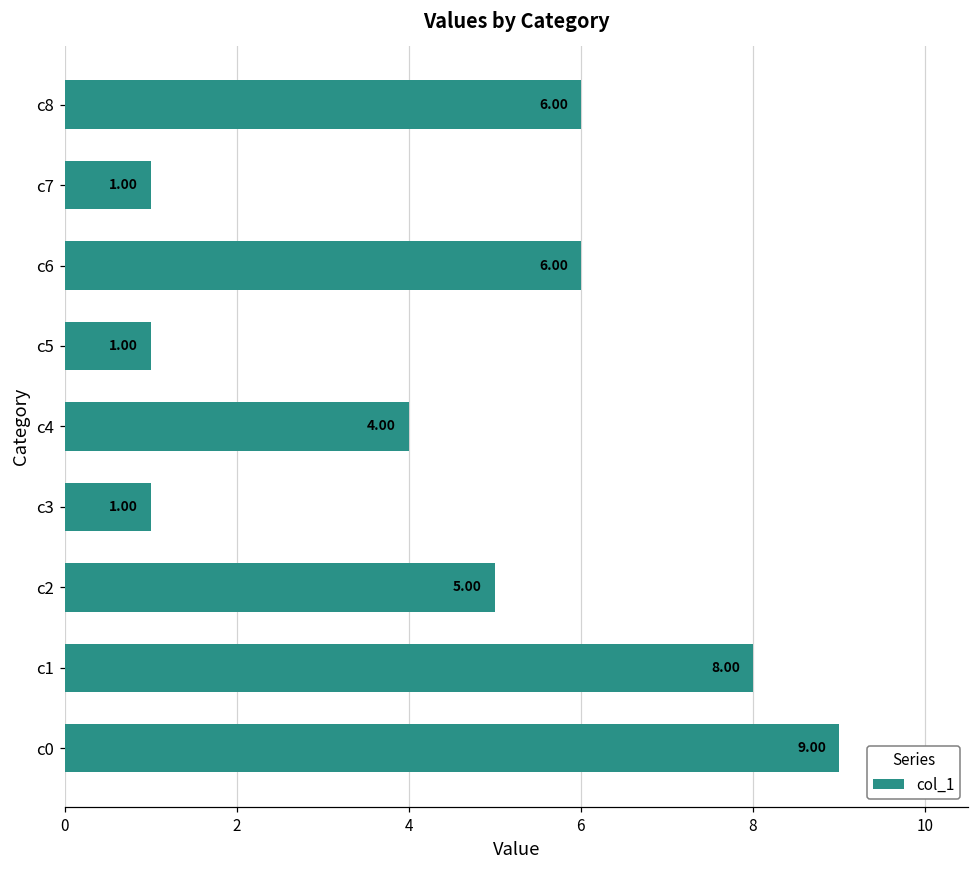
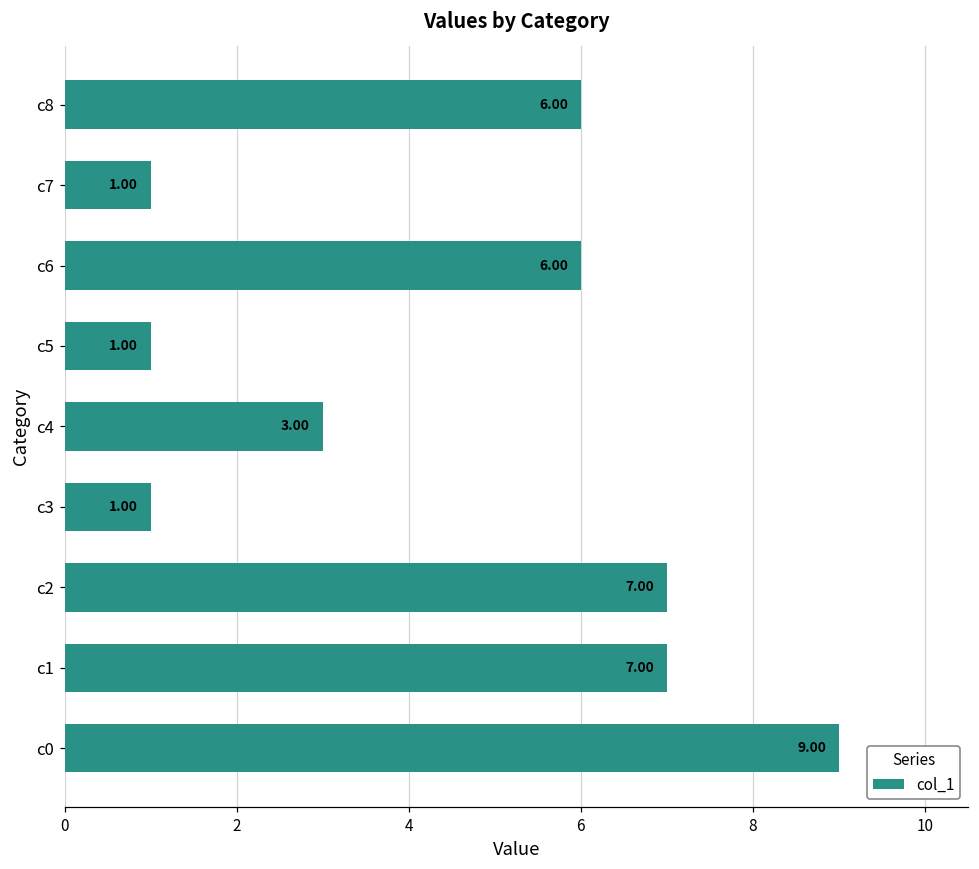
c4: 4.00 -> 3.00
c2: 5.00 -> 7.00
c1: 8.00 -> 7.00
